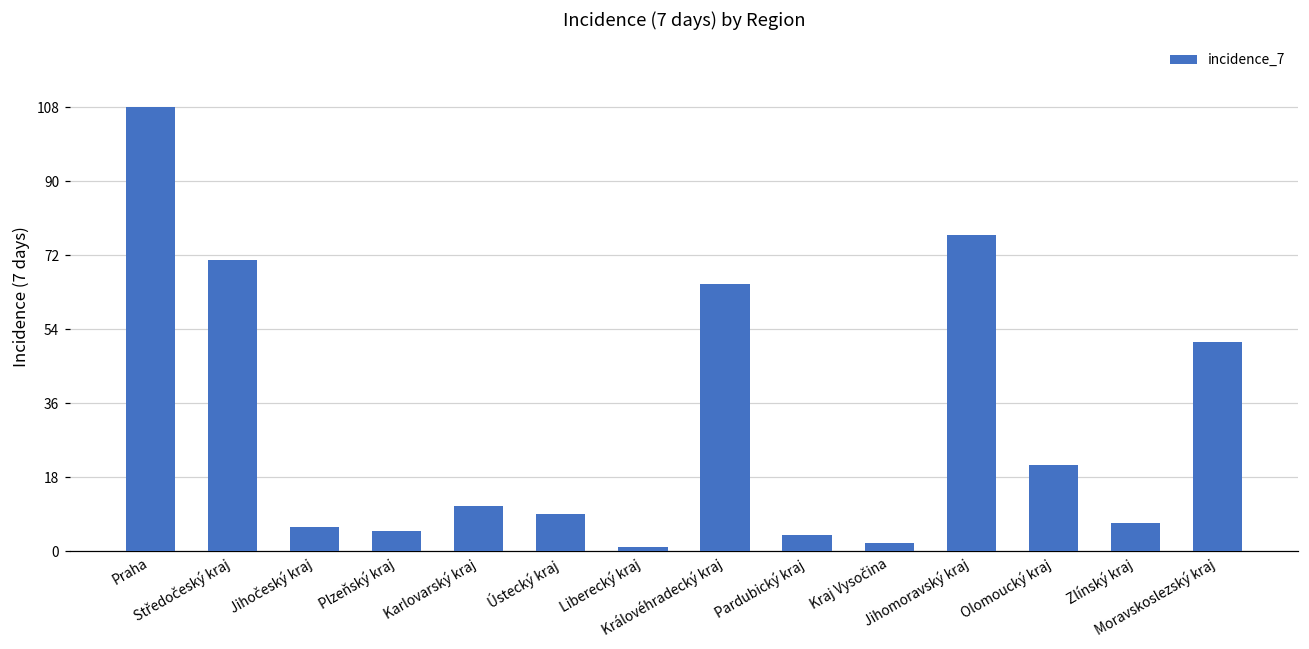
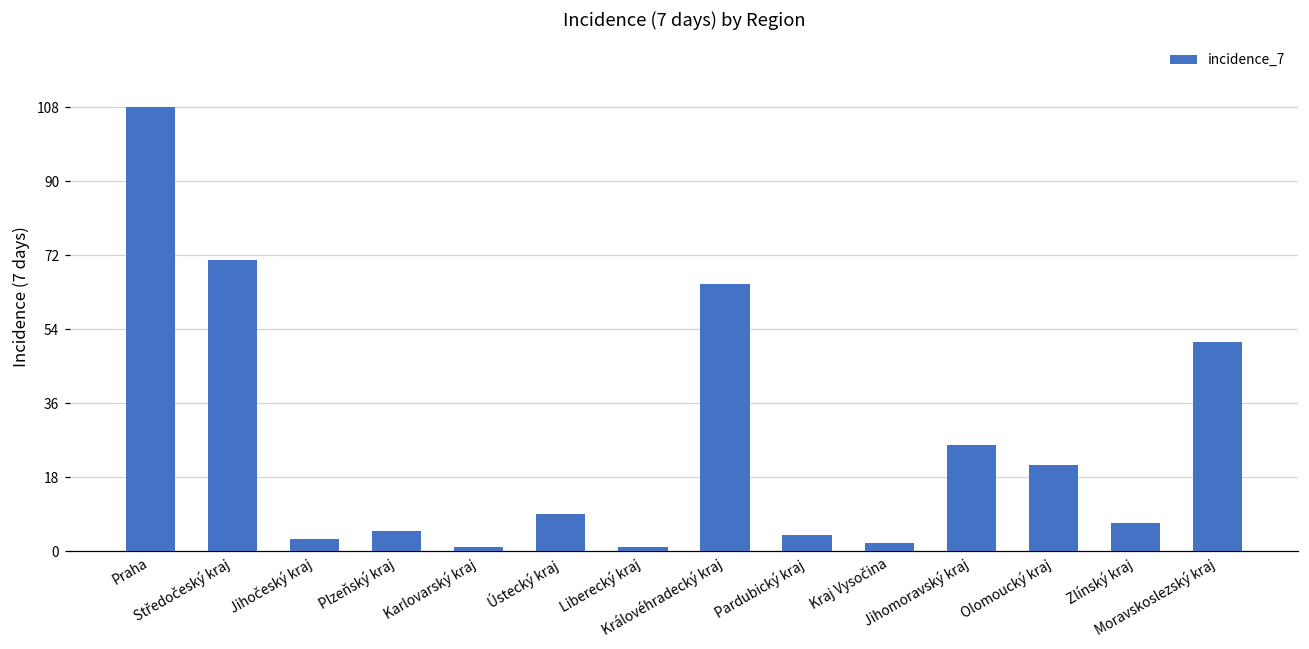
Jihočeský kraj: 6 -> 3
Karlovarský kraj: 11 -> 1
Jihomoravský kraj: 77 -> 26
